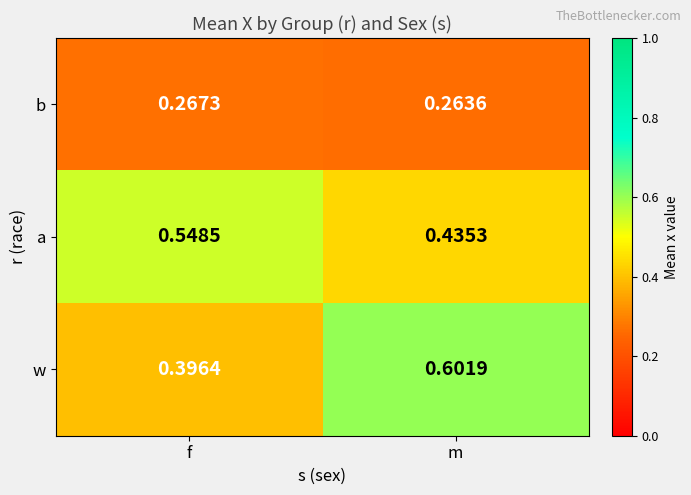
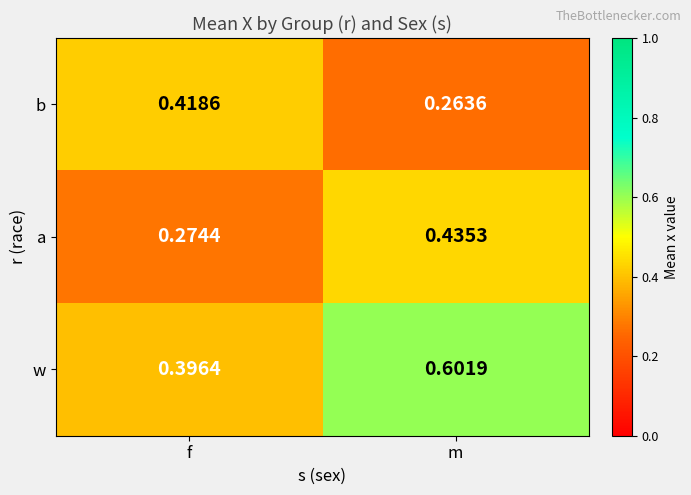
b, f: 0.2673 -> 0.4186
a, f: 0.5485 -> 0.2744
